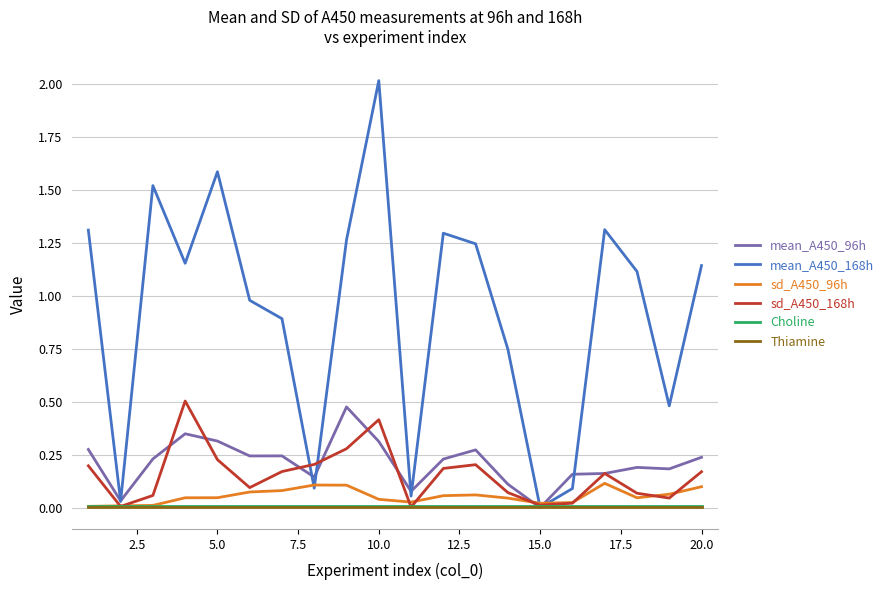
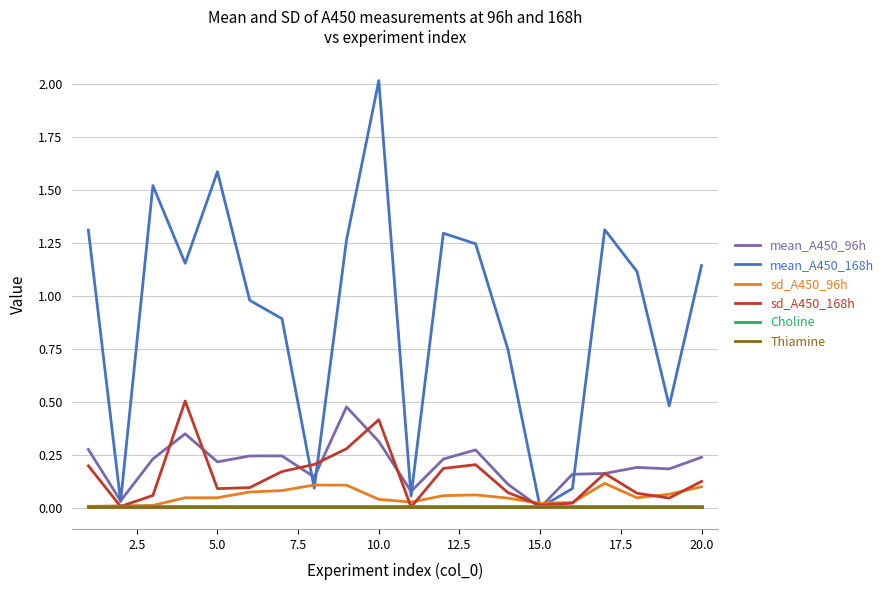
mean_A450_96h, 5.0: 0.31 -> 0.22
sd_A450_168h, 5.0: 0.23 -> 0.09
sd_A450_168h, 20.0: 0.17 -> 0.12
